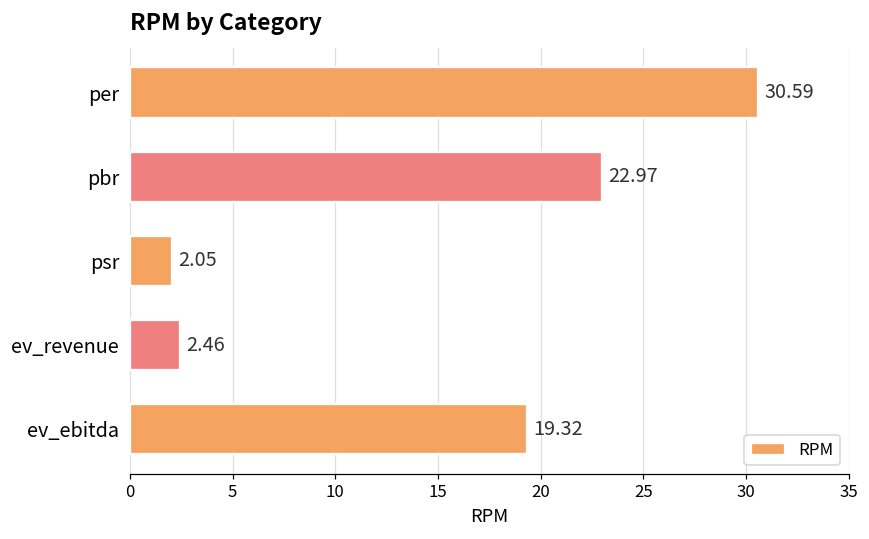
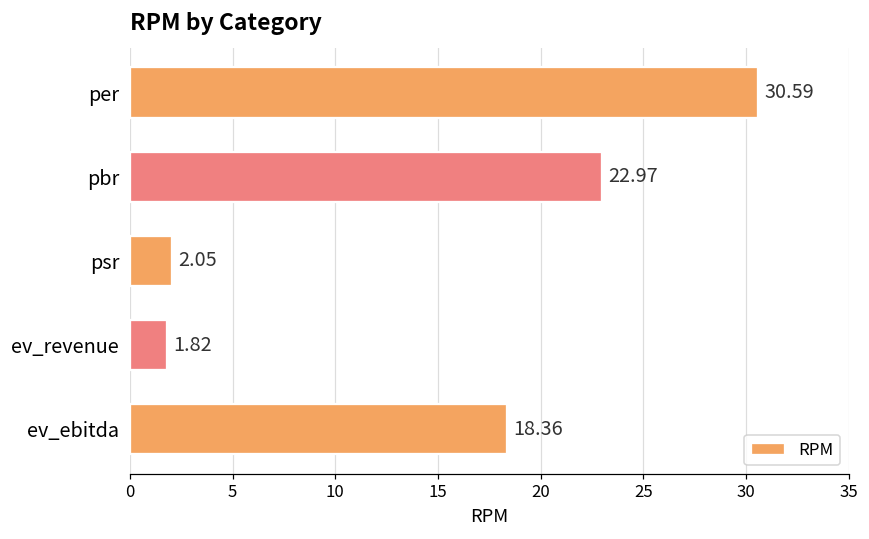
ev_revenue: 2.46 -> 1.82
ev_ebitda: 19.32 -> 18.36
